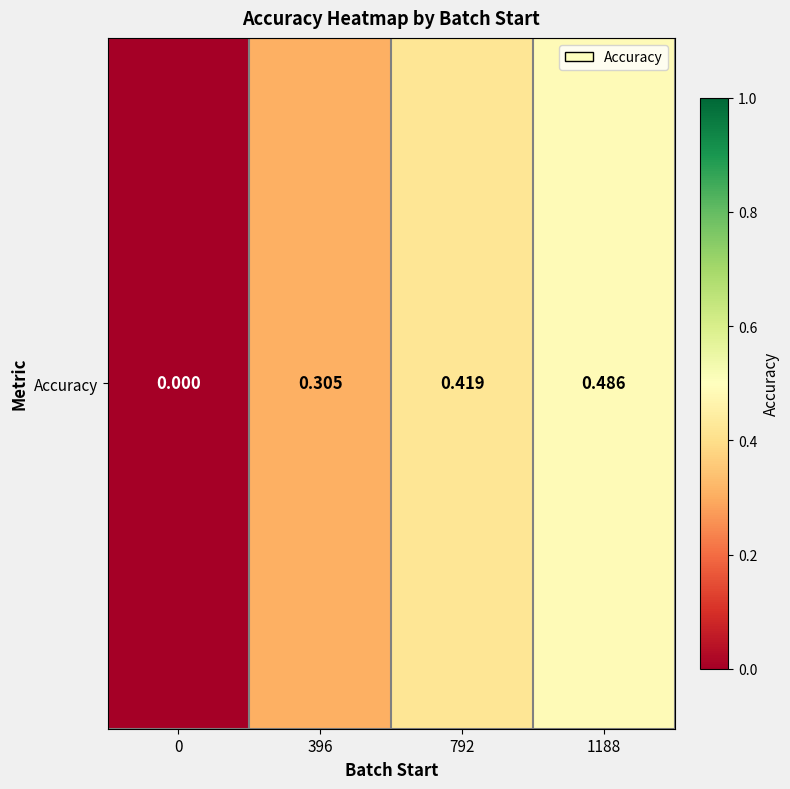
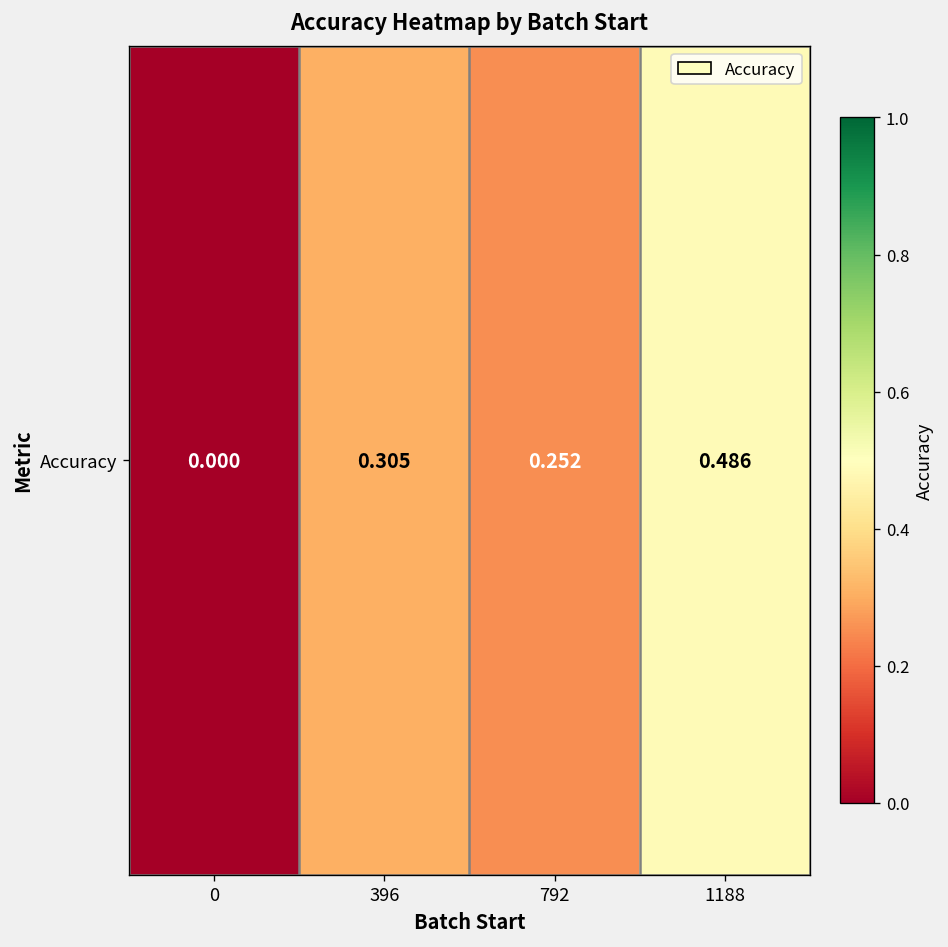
Accuracy, 792: 0.419 -> 0.252
